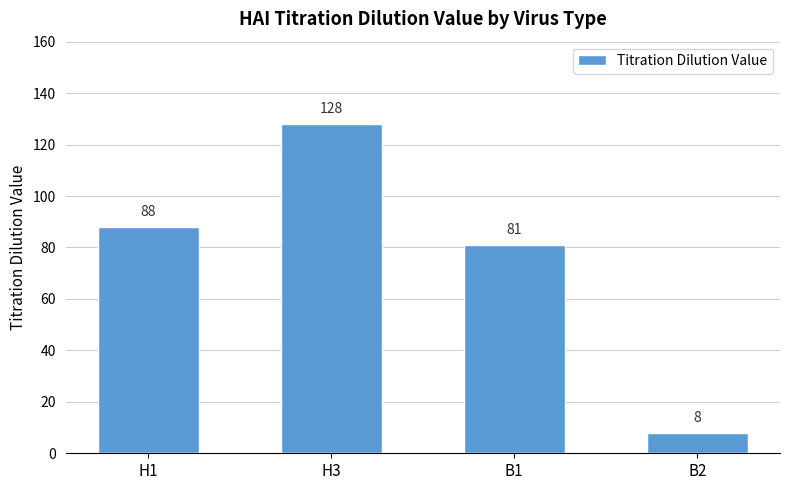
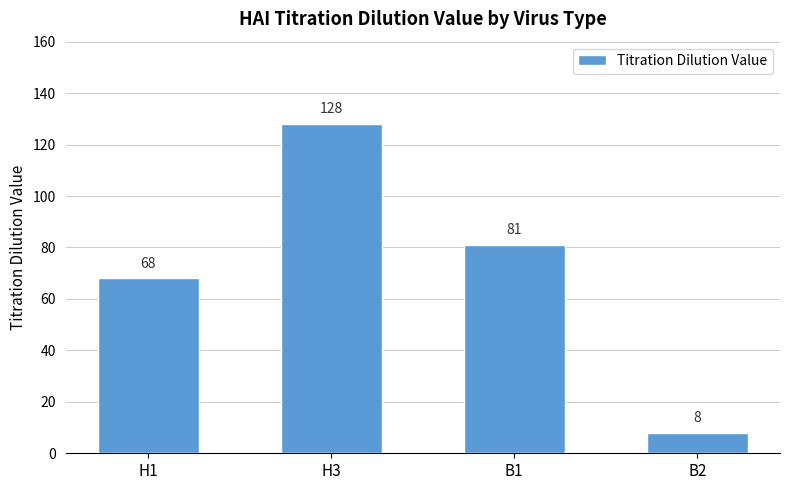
H1: 88 -> 68
